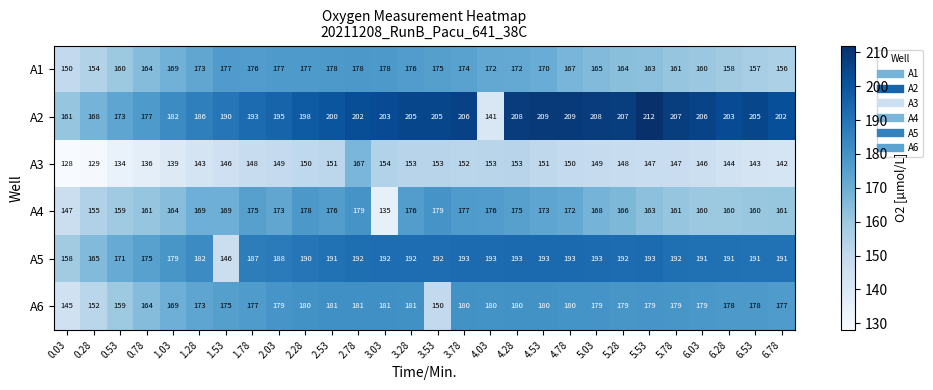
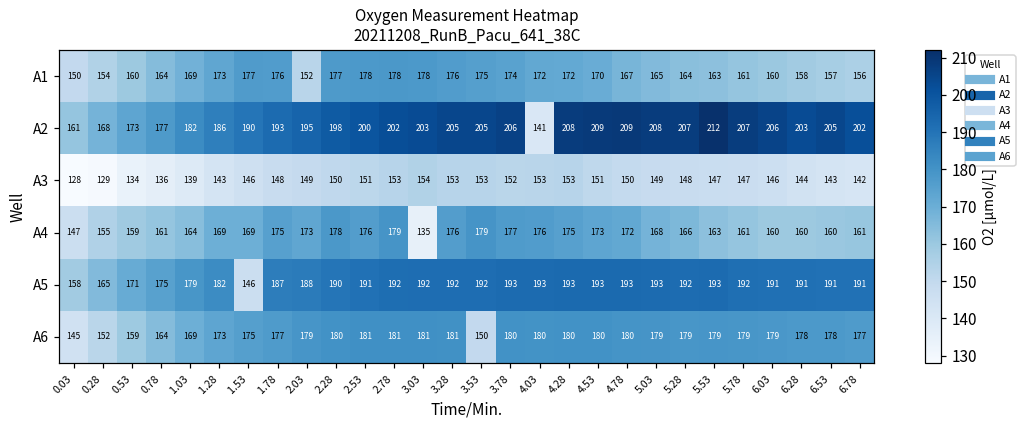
A1, 2.03: 177 -> 152
A3, 2.78: 167 -> 153
